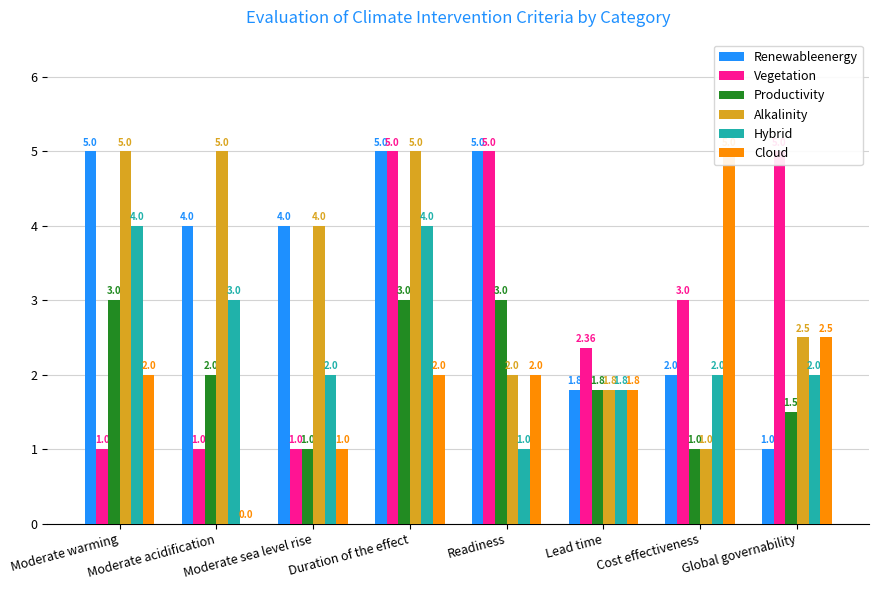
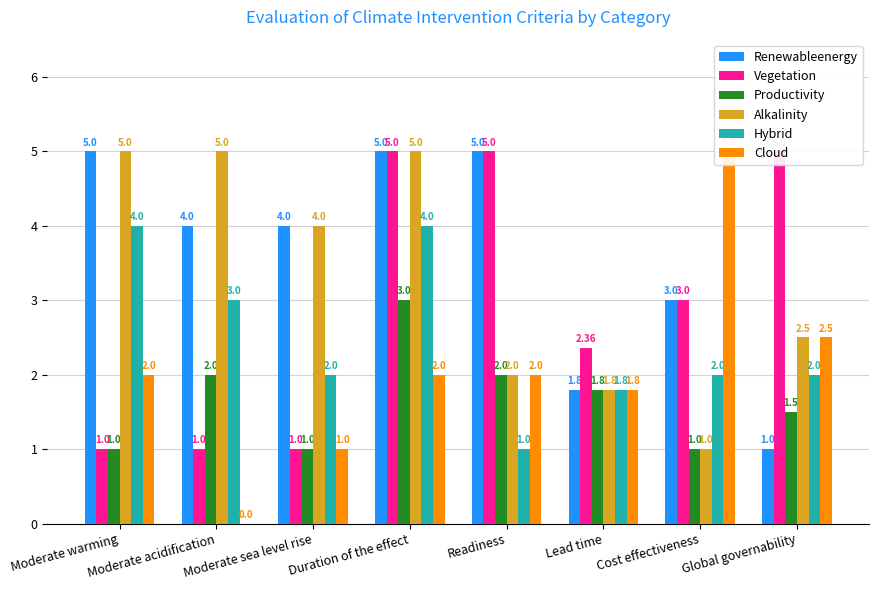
Productivity, Moderate warming: 3.0 -> 1.0
Productivity, Readiness: 3.0 -> 2.0
Renewableenergy, Cost effectiveness: 2.0 -> 3.0
